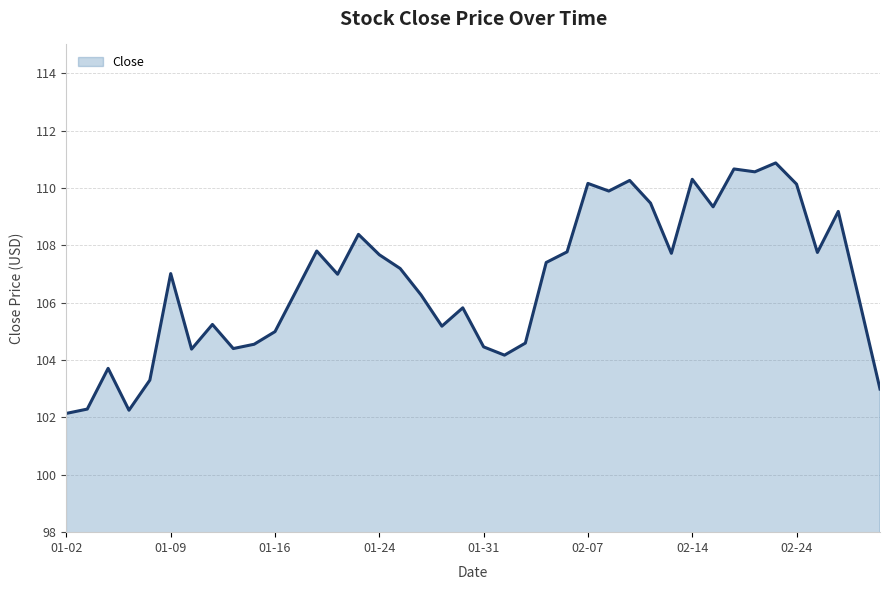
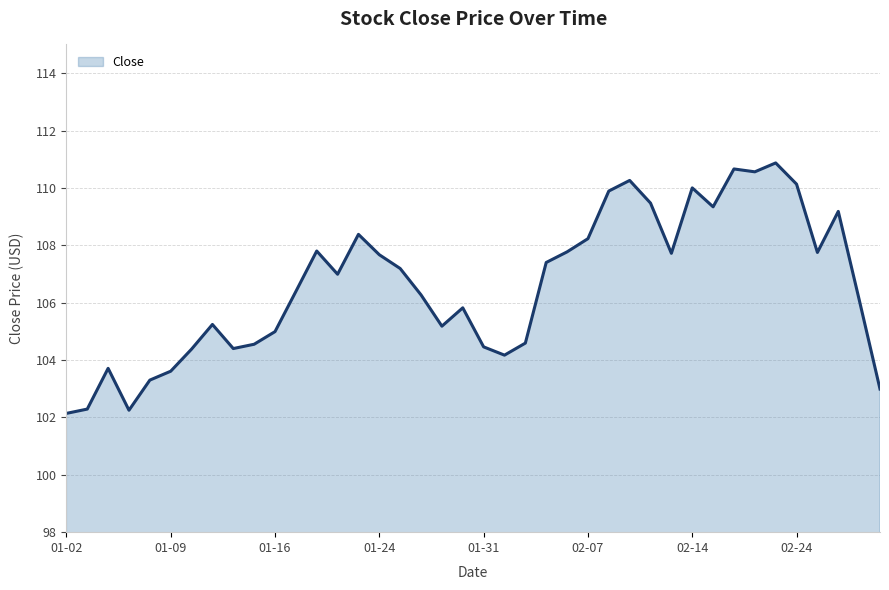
01-09: 107.0 -> 103.6
02-07: 110.2 -> 108.2
02-14: 110.3 -> 110.0
